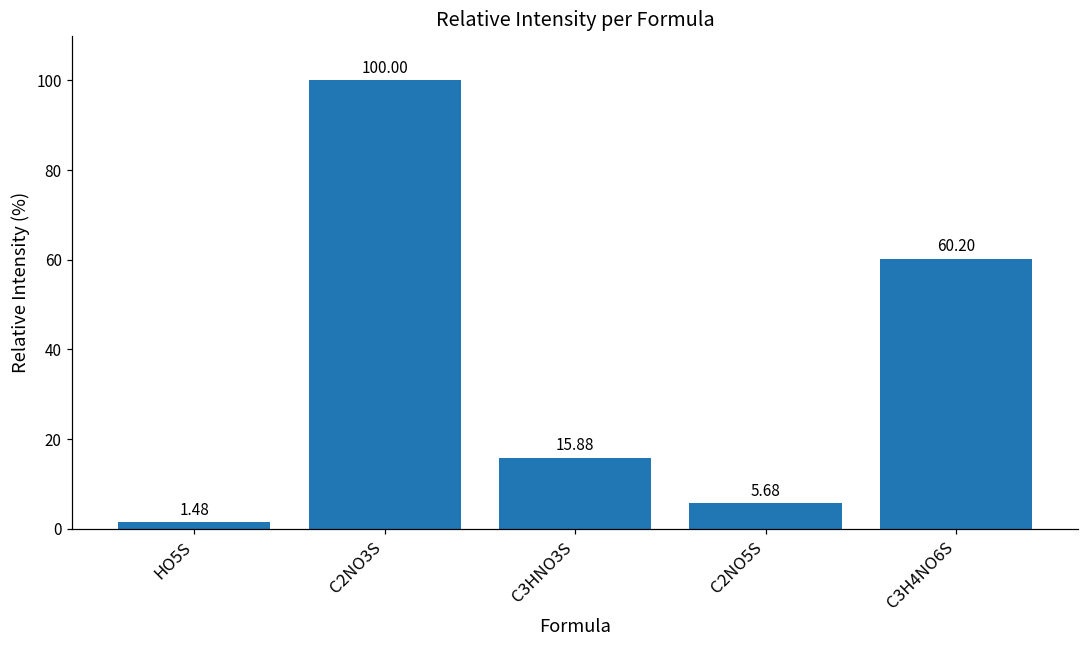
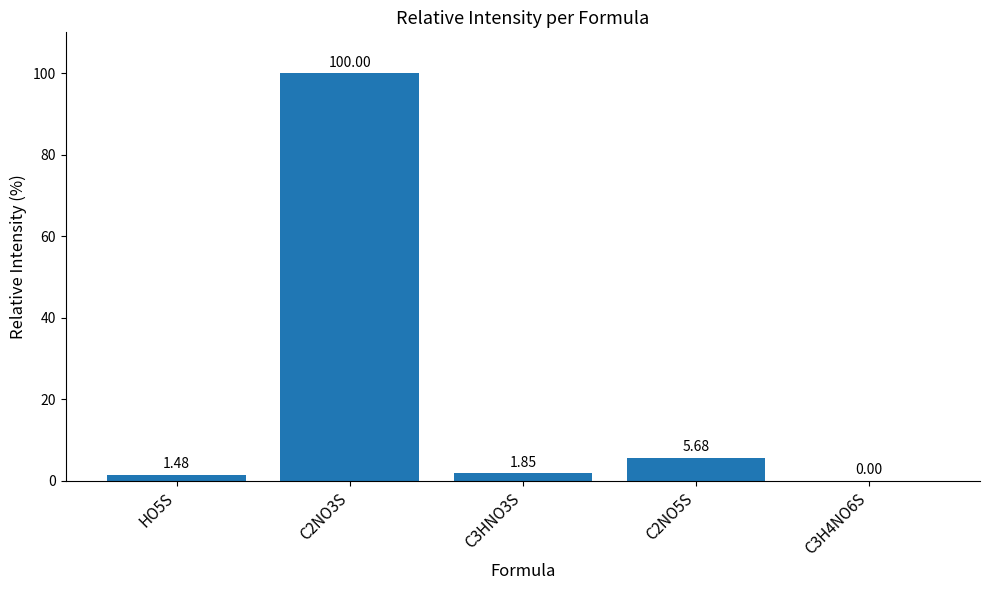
C3HNO3S: 15.88 -> 1.85
C3H4NO6S: 60.20 -> 0.00
